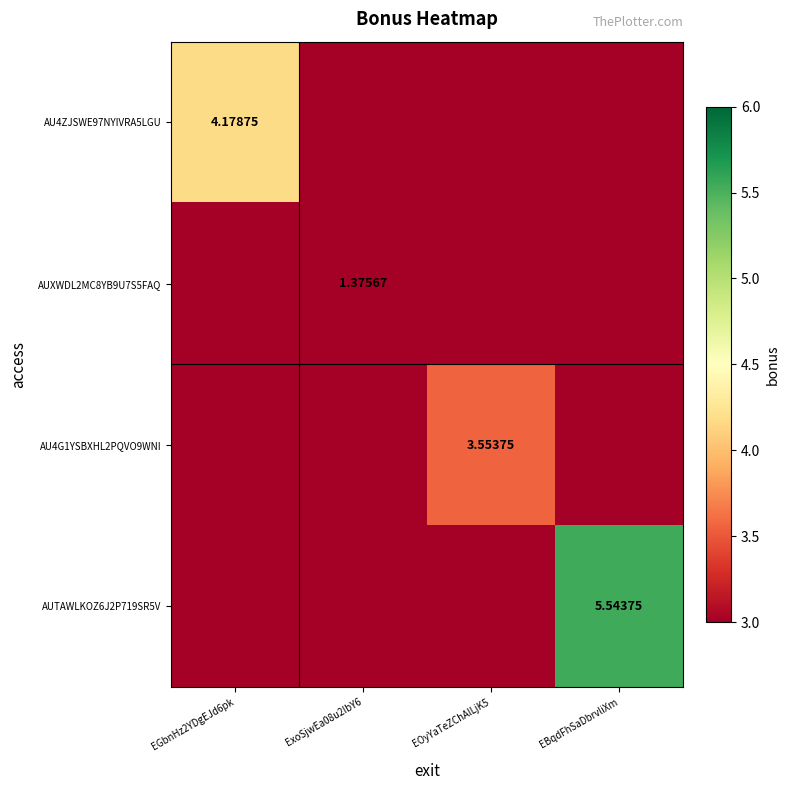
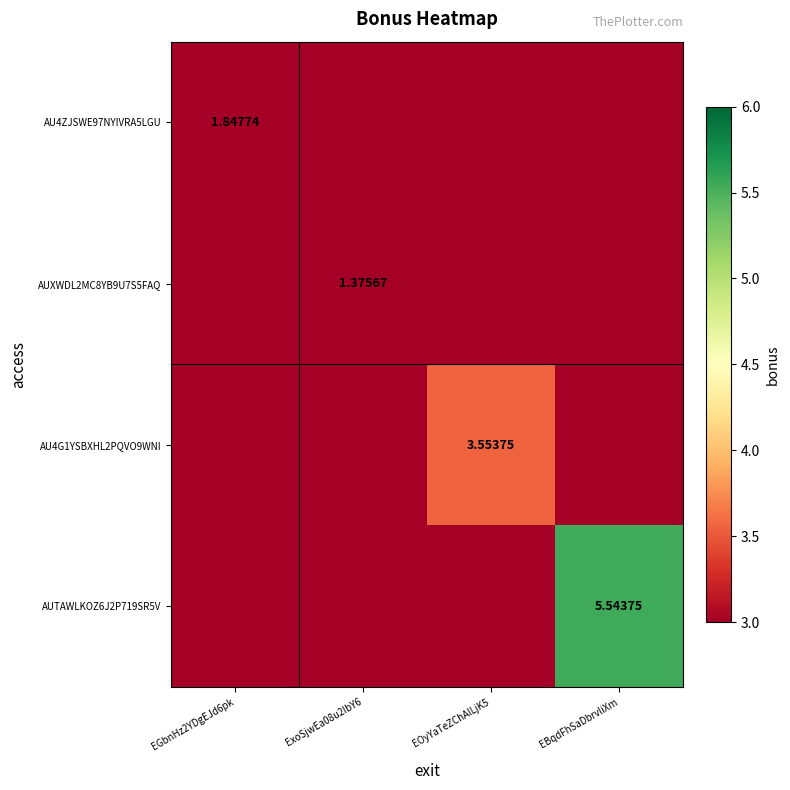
AU4ZJSWE97NYIVRA5LGU, EGbnHz2YDgEJd6pk: 4.17875 -> 1.84774
